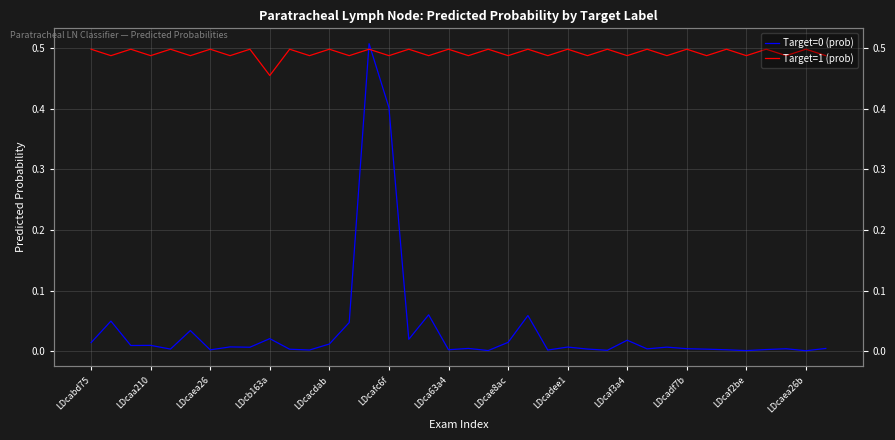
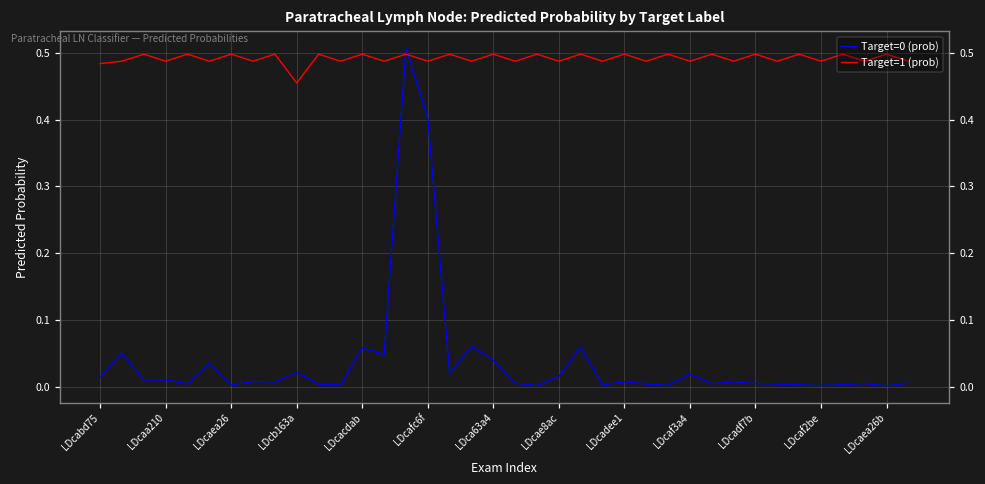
Target=1 (prob), LDcabd75: 0.50 -> 0.48
Target=0 (prob), LDcacdab: 0.01 -> 0.06
Target=0 (prob), LDca63a4: 0.00 -> 0.04
